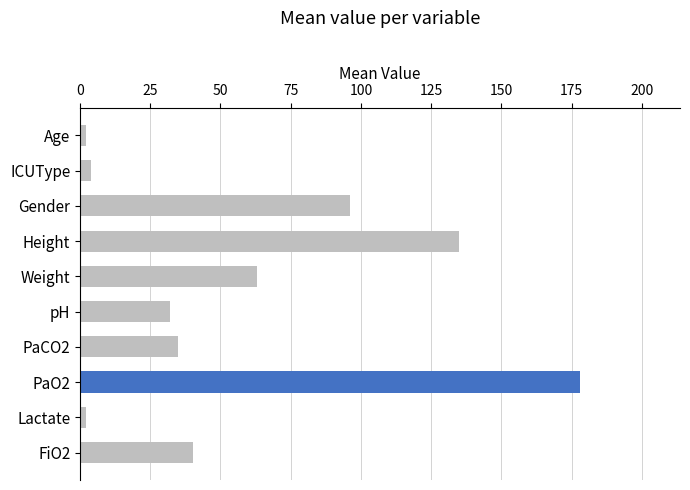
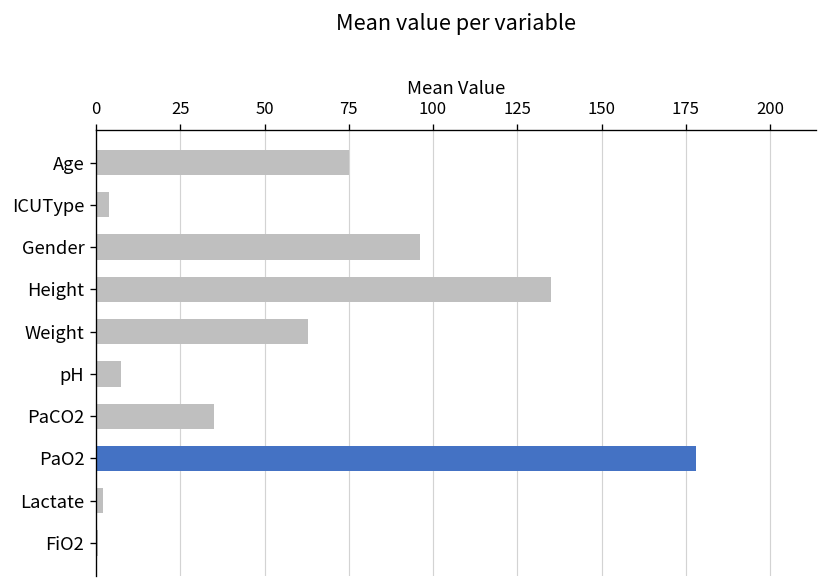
Age: 2 -> 75
pH: 32 -> 7
FiO2: 40 -> 1
